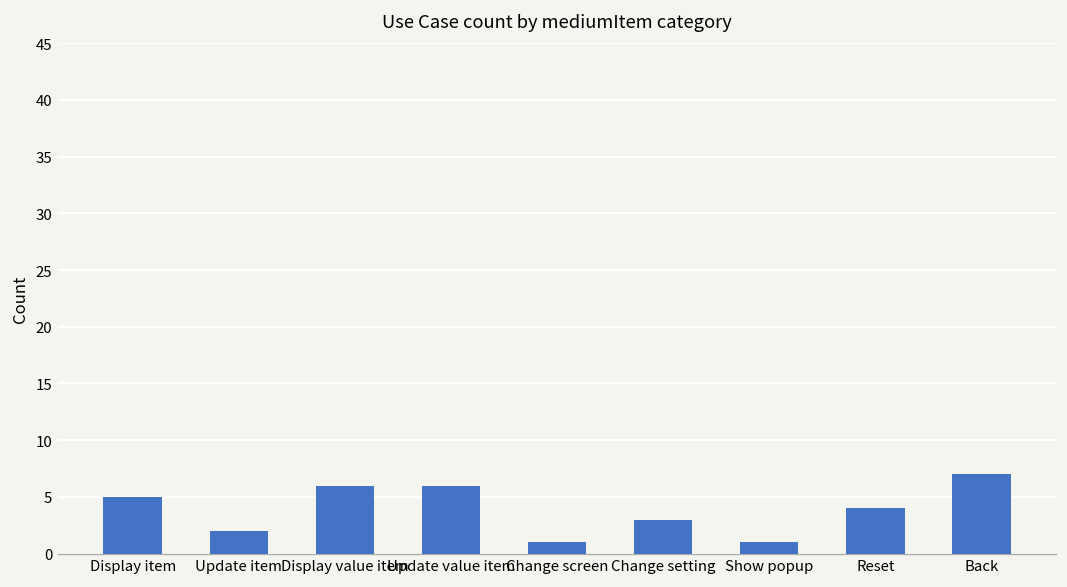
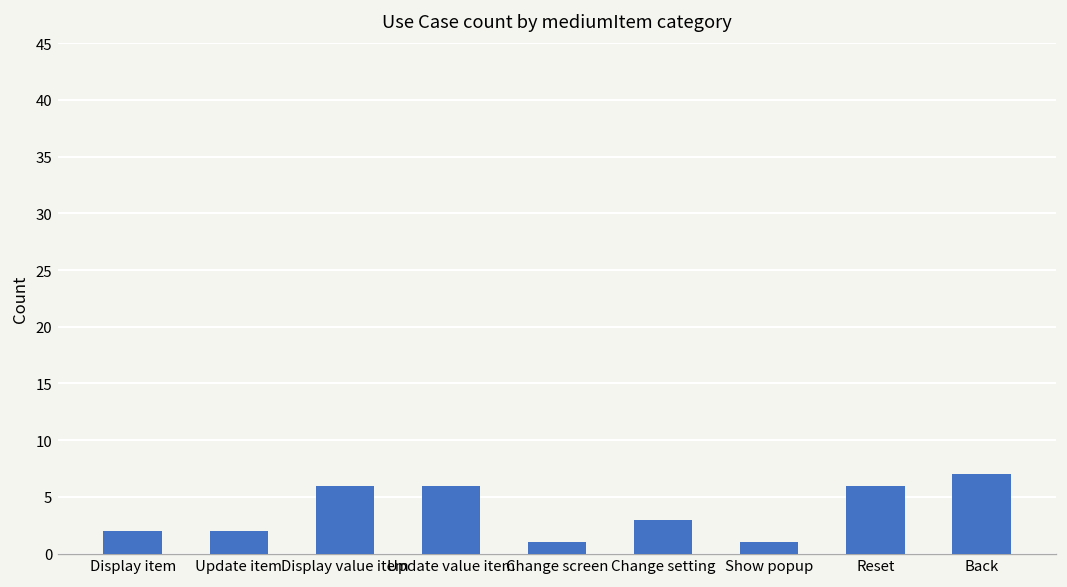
Display item: 5 -> 2
Reset: 4 -> 6
